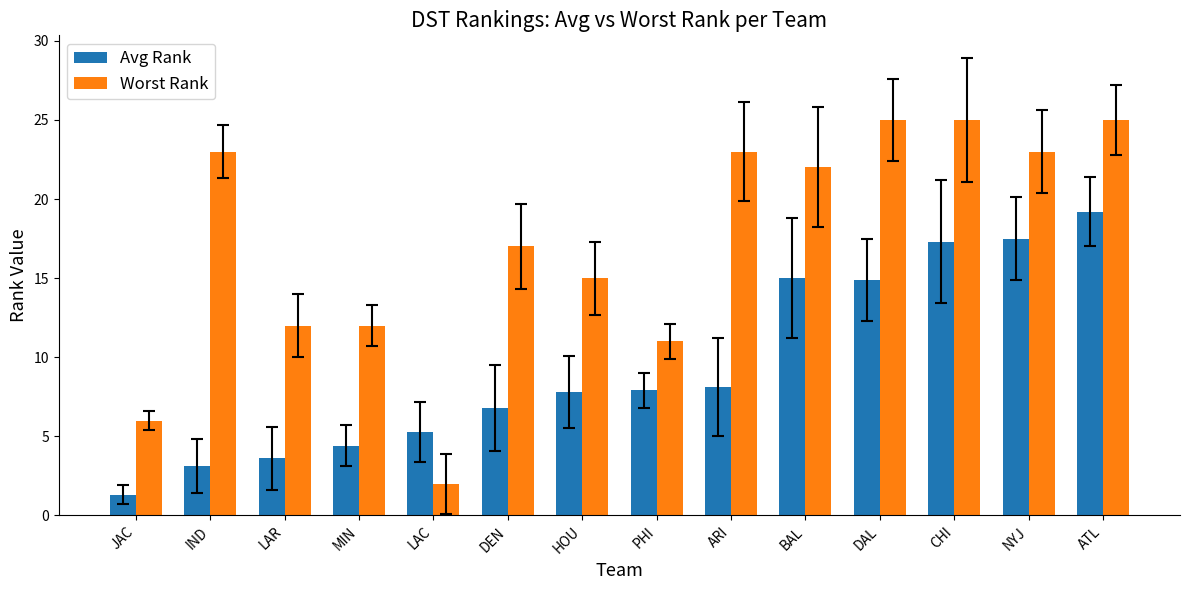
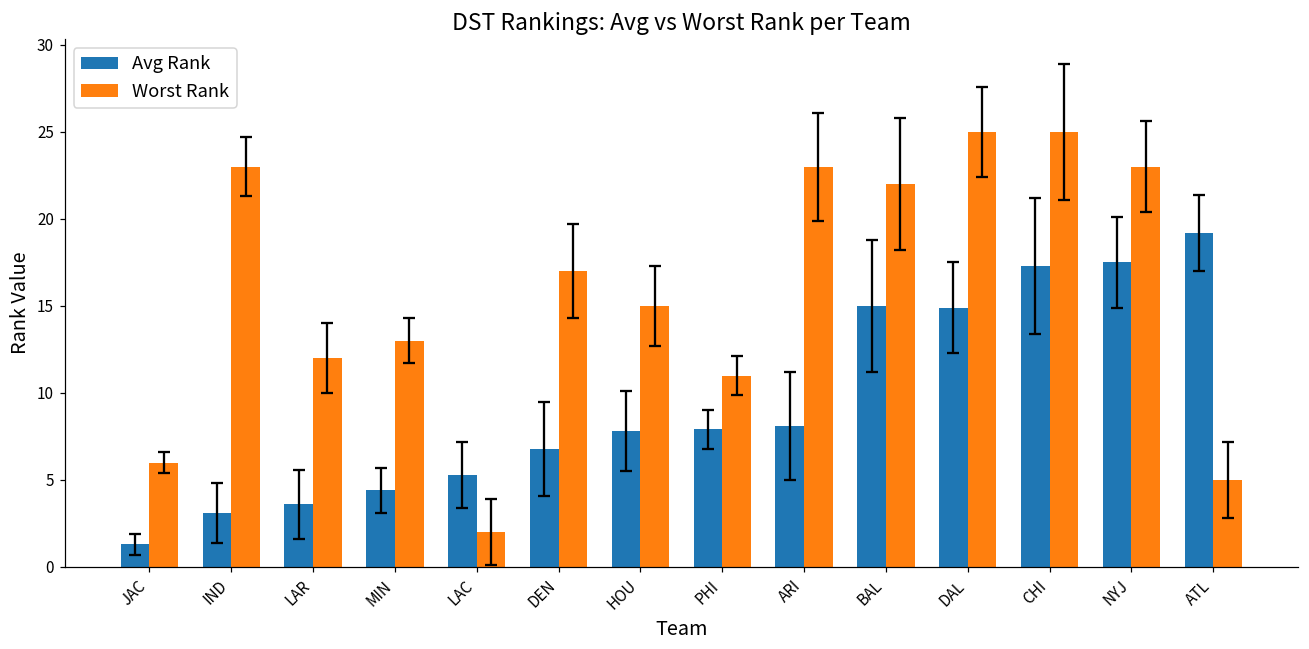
Worst Rank, MIN: 12 -> 13
Worst Rank, ATL: 25 -> 5
